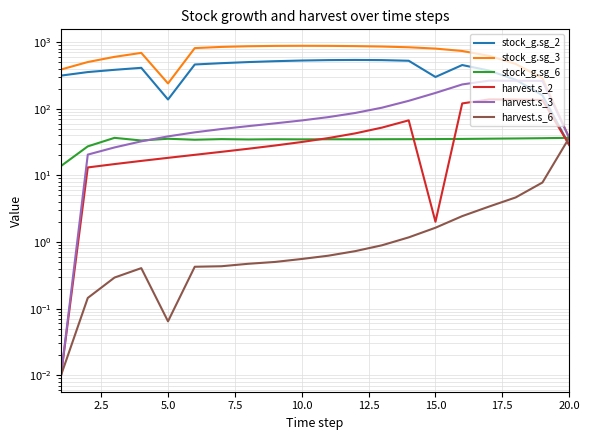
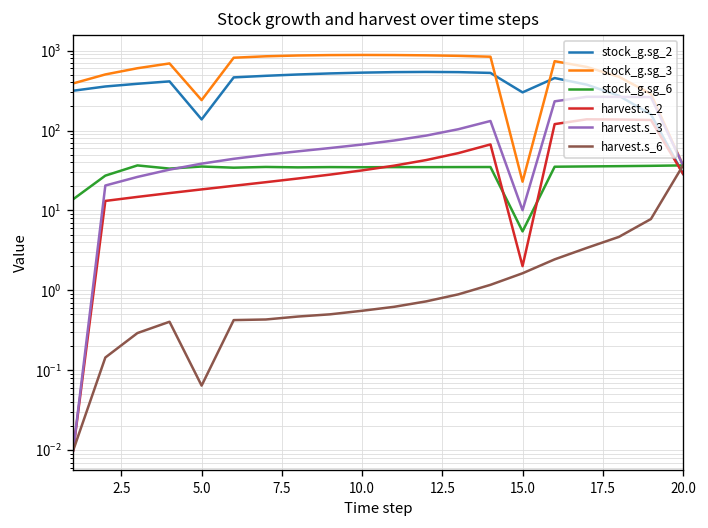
stock_g.sg_3, 15.0: 800 -> 23
stock_g.sg_6, 15.0: 40 -> 5
harvest.s_3, 15.0: 170 -> 10
